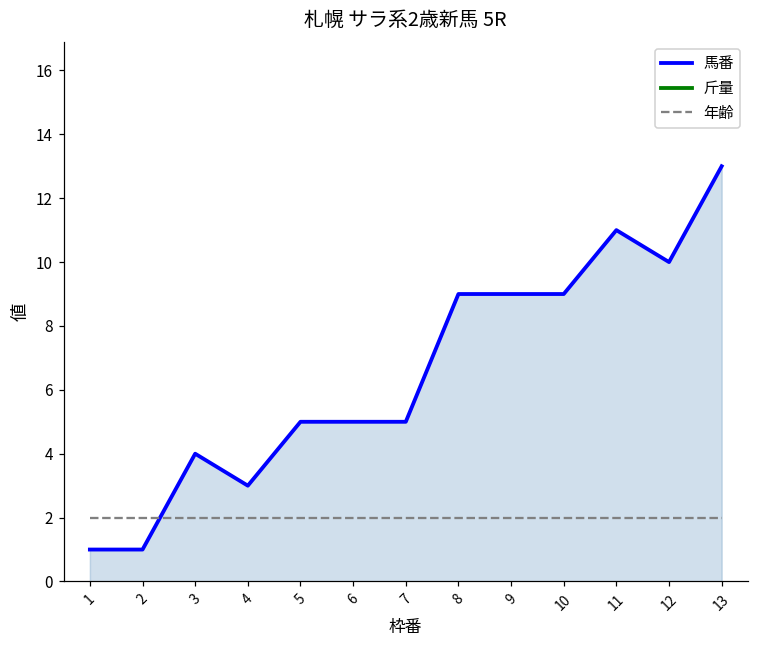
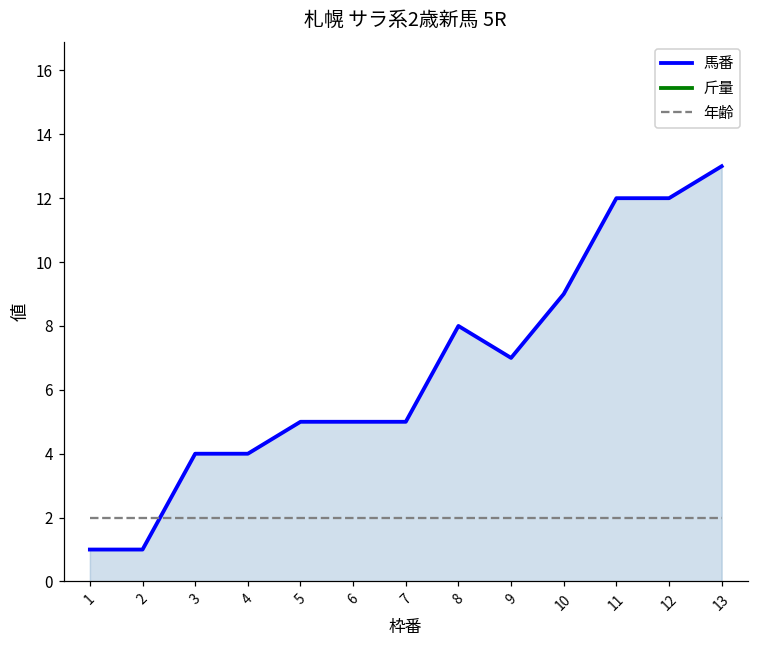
馬番, 4: 3 -> 4
馬番, 8: 9 -> 8
馬番, 9: 9 -> 7
馬番, 11: 11 -> 12
馬番, 12: 10 -> 12
